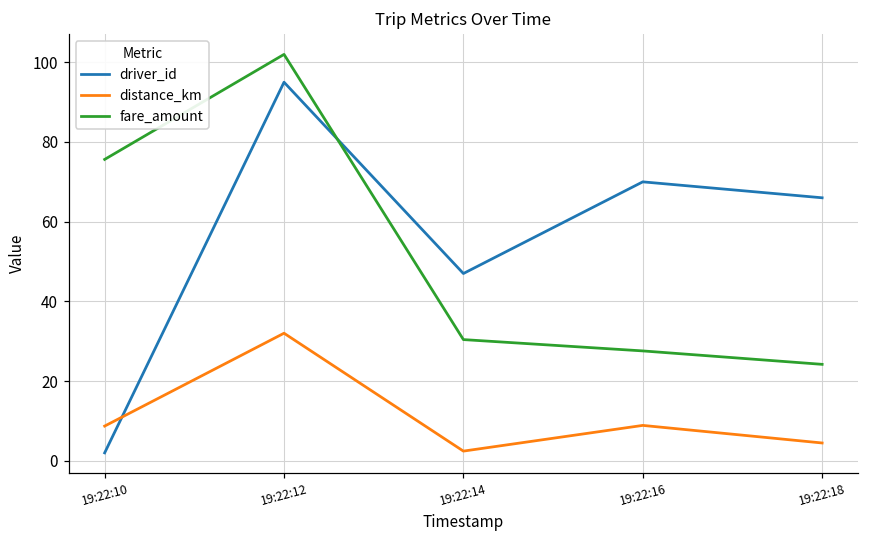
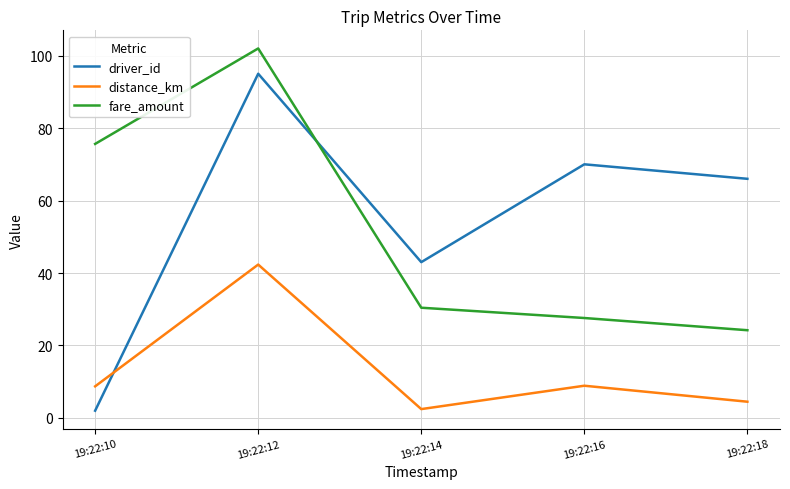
distance_km, 19:22:12: 32 -> 42
driver_id, 19:22:14: 47 -> 43
